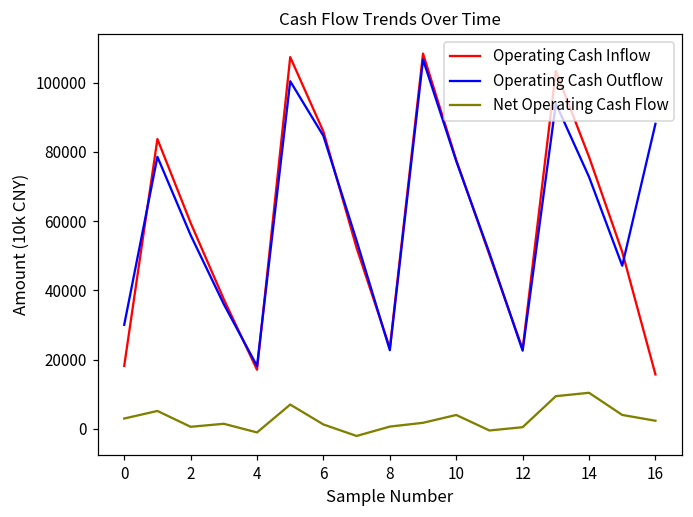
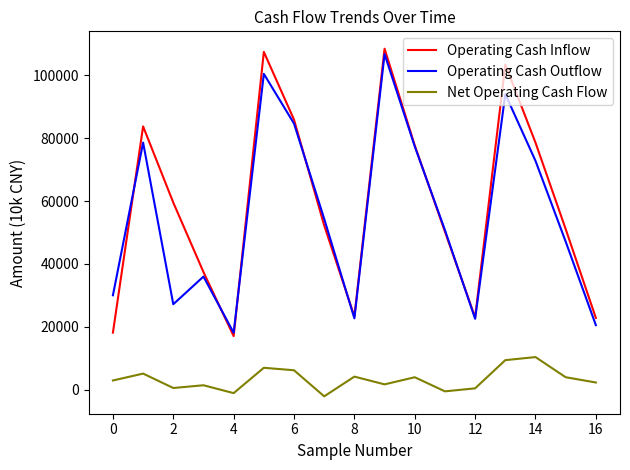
Operating Cash Outflow, 2: 56000 -> 27000
Net Operating Cash Flow, 6: 1000 -> 6000
Net Operating Cash Flow, 8: 1000 -> 4000
Operating Cash Inflow, 16: 16000 -> 23000
Operating Cash Outflow, 16: 88000 -> 21000
